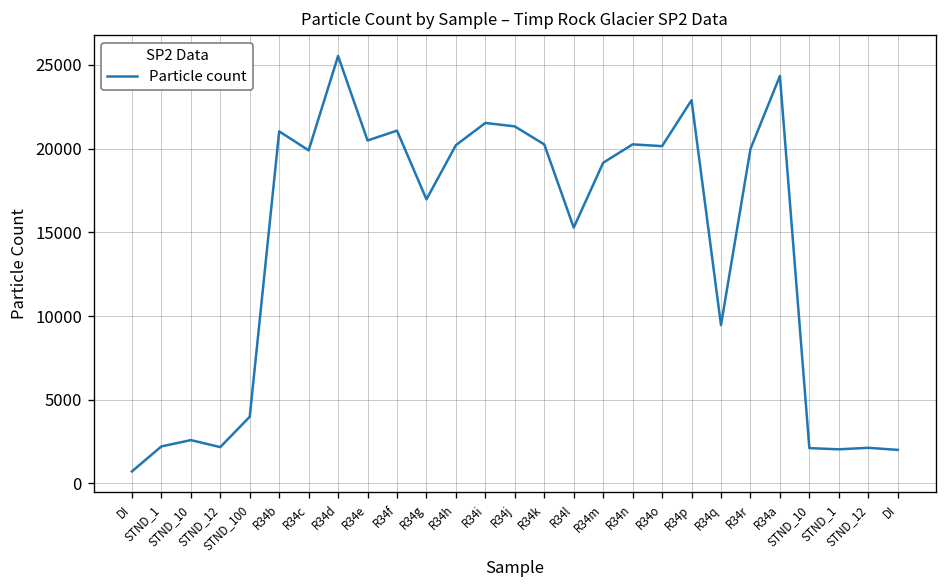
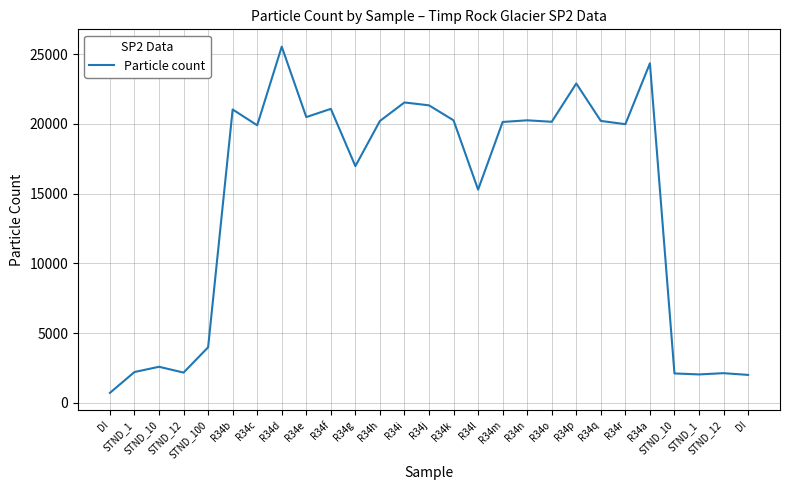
R34m: 19200 -> 20100
R34q: 9500 -> 20200
